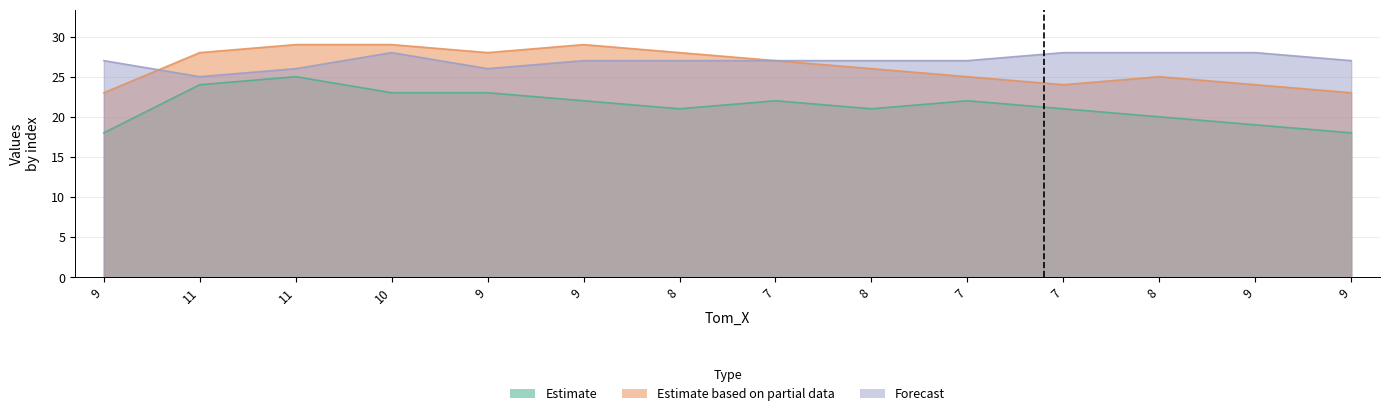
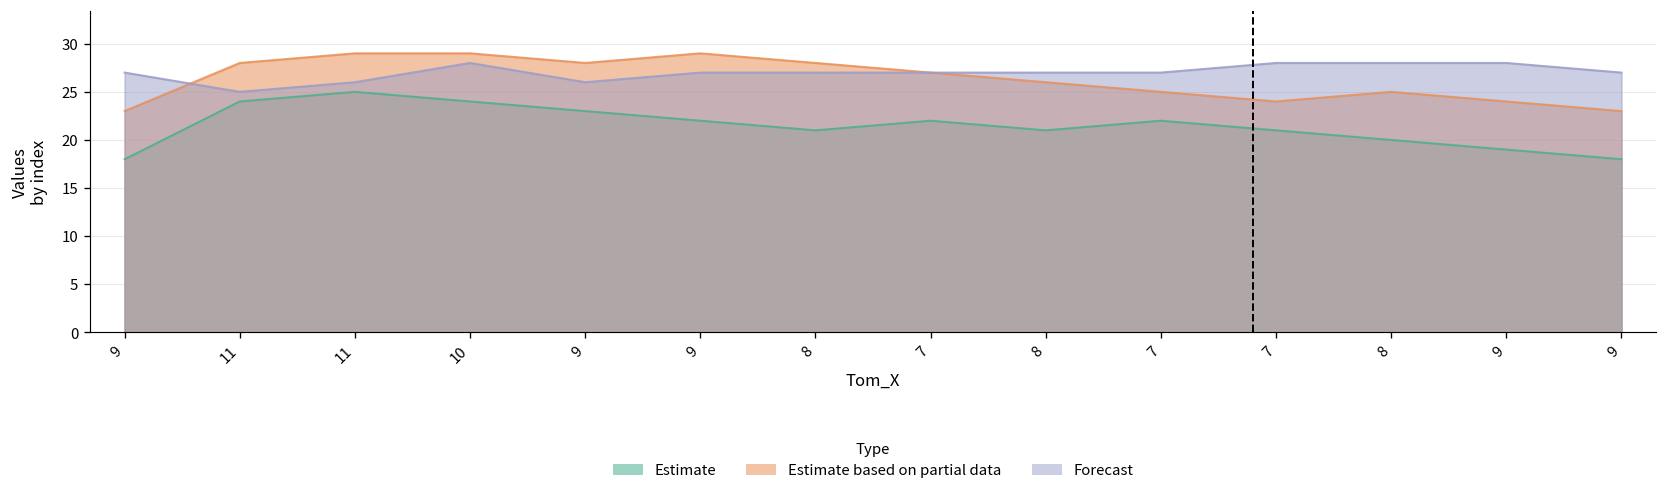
Estimate, 10: 23 -> 24
